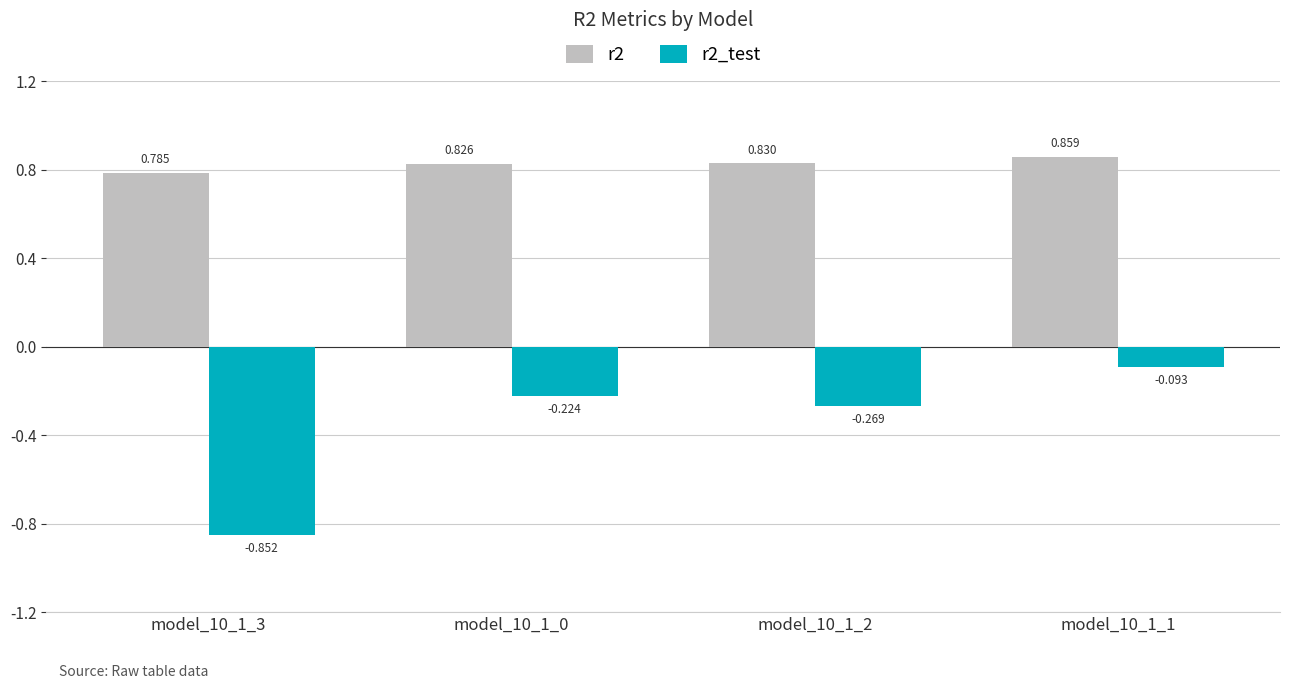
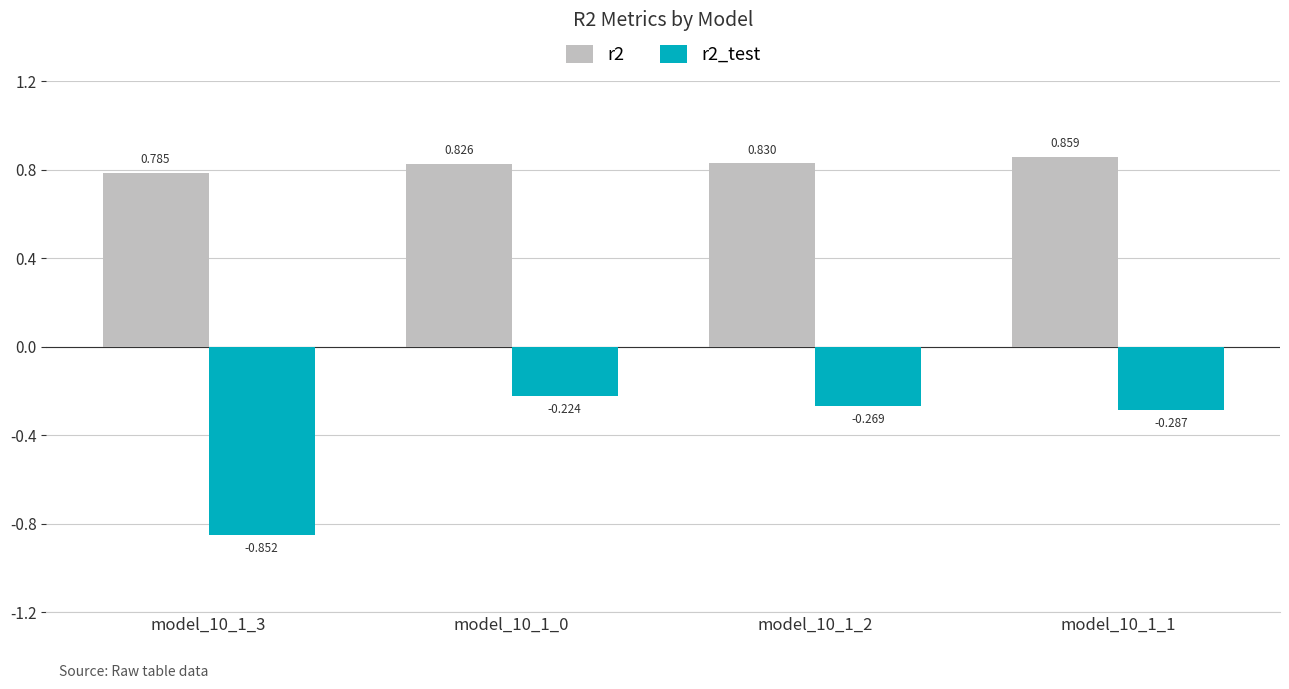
r2_test, model_10_1_1: -0.093 -> -0.287
